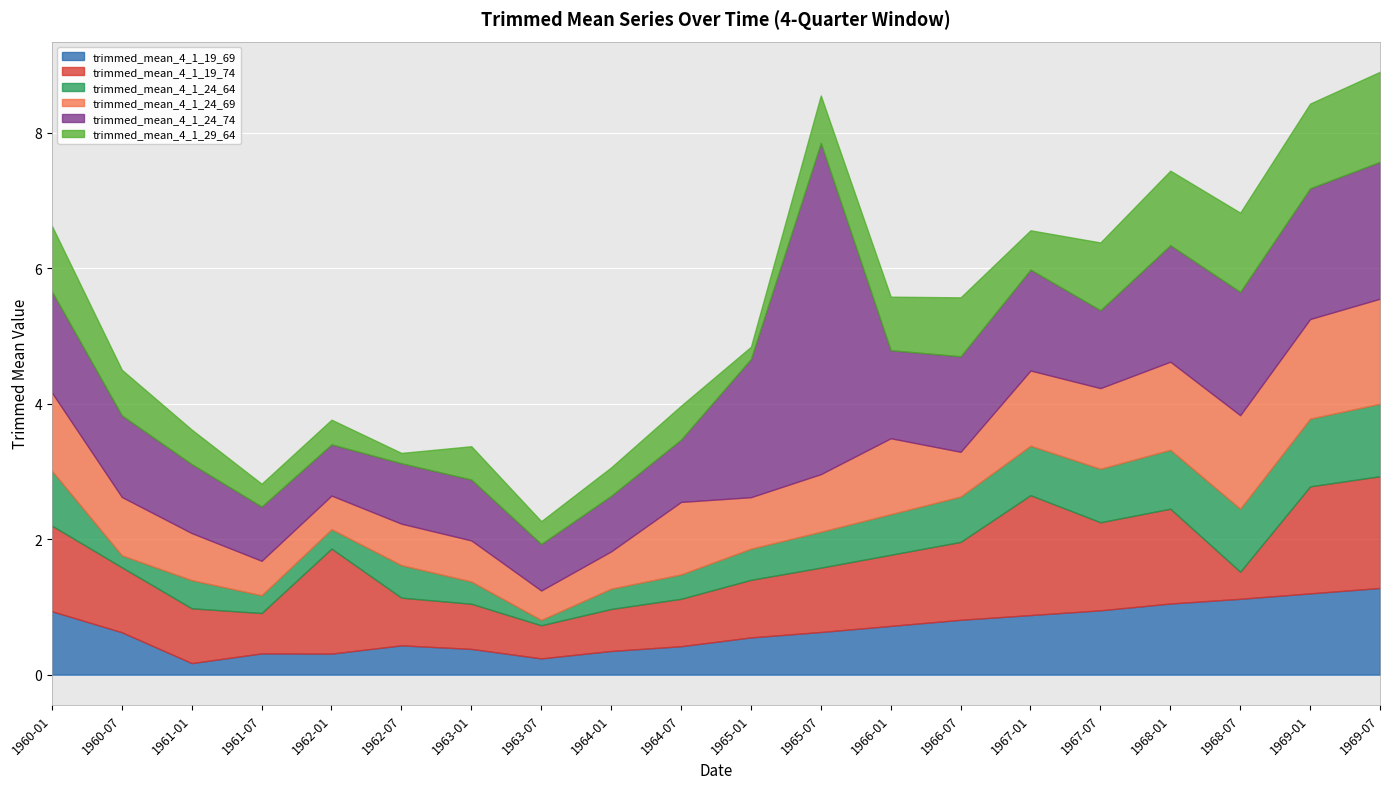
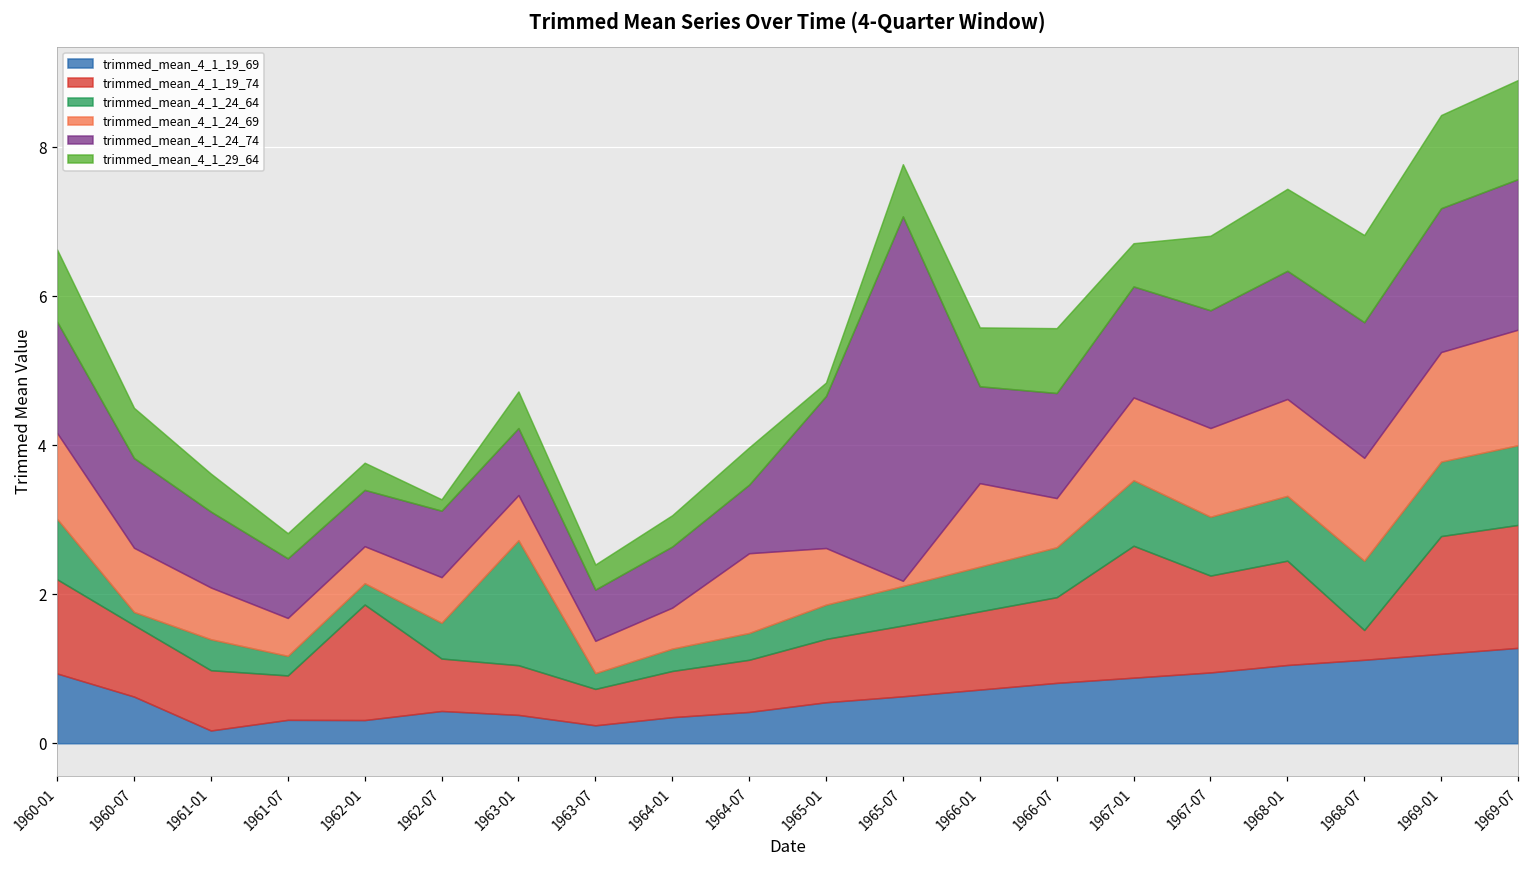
trimmed_mean_4_1_24_64, 1963-01: 0.3 -> 1.7
trimmed_mean_4_1_24_64, 1963-07: 0.1 -> 0.2
trimmed_mean_4_1_24_69, 1965-07: 0.9 -> 0.1
trimmed_mean_4_1_24_64, 1967-01: 0.7 -> 0.9
trimmed_mean_4_1_24_74, 1967-07: 1.2 -> 1.6
